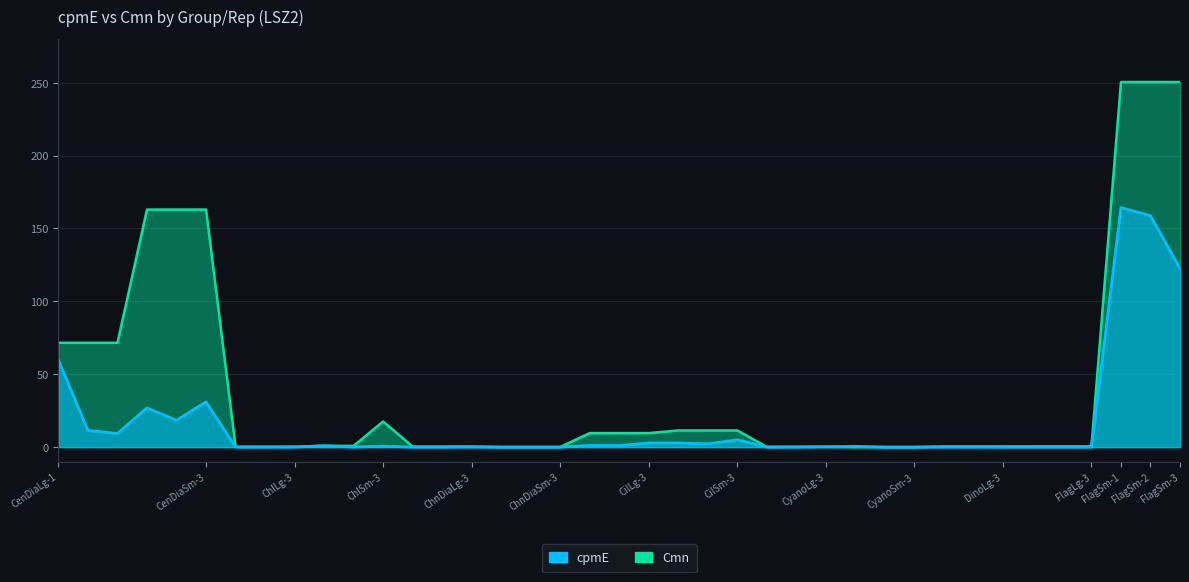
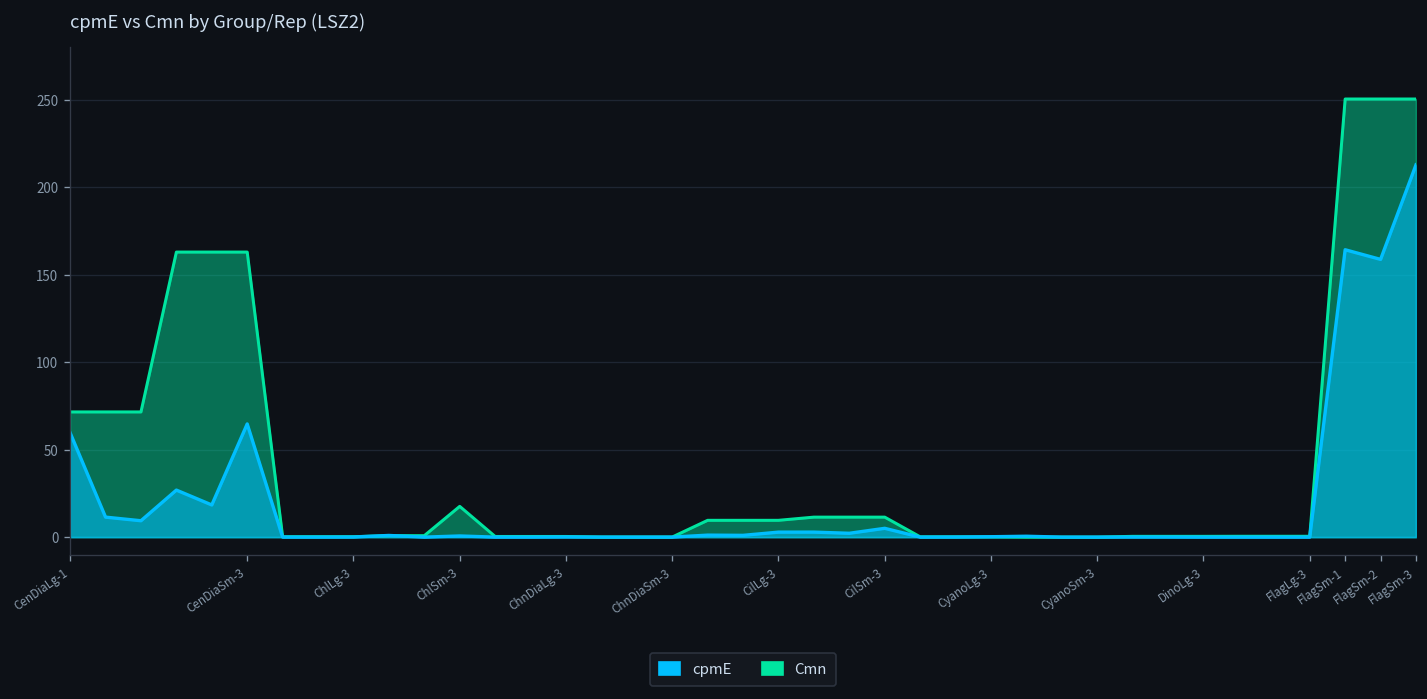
cpmE, CenDiaSm-3: 31 -> 65
cpmE, FlagSm-3: 123 -> 213
